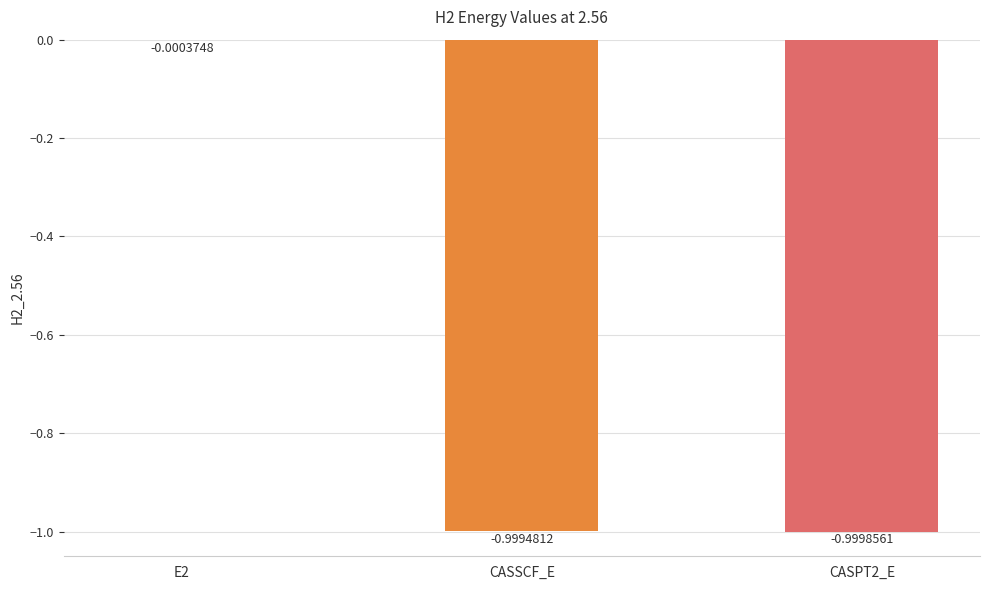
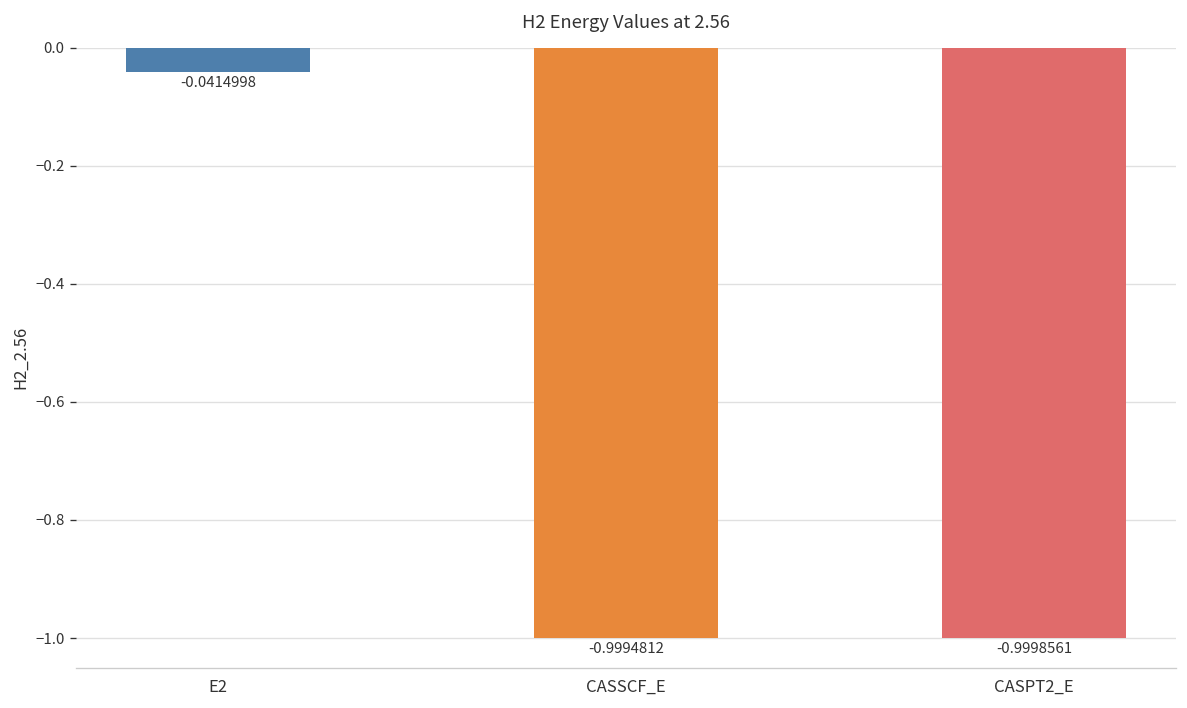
E2: -0.0003748 -> -0.0414998
